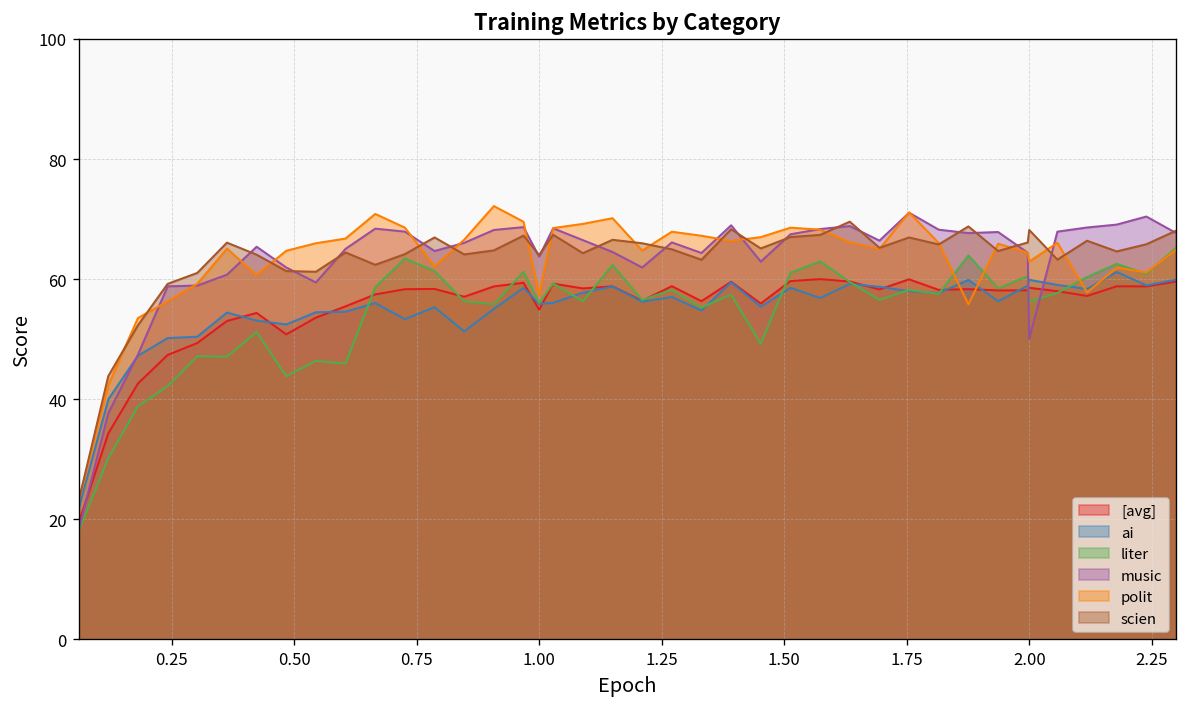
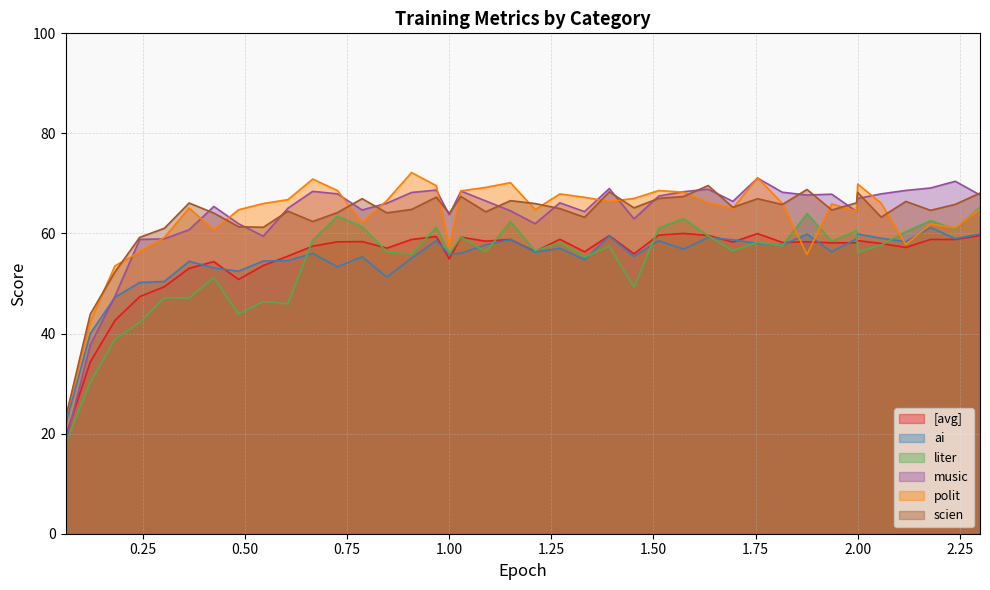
music, 2.00: 50 -> 67
polit, 2.00: 63 -> 70
